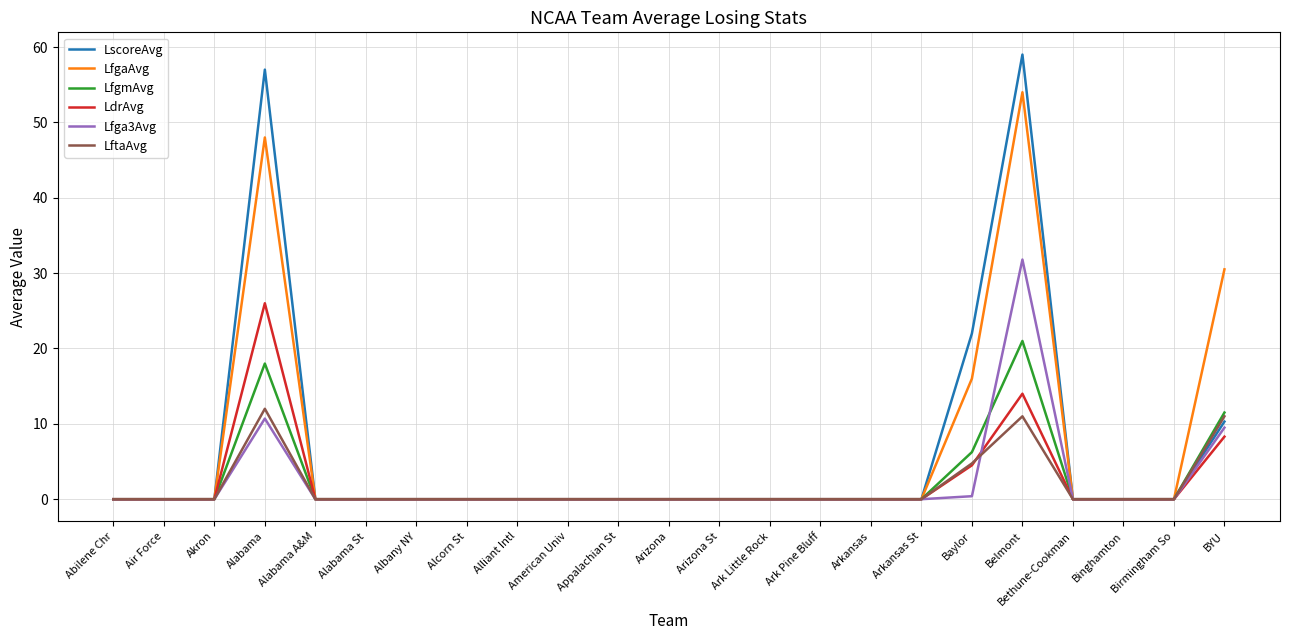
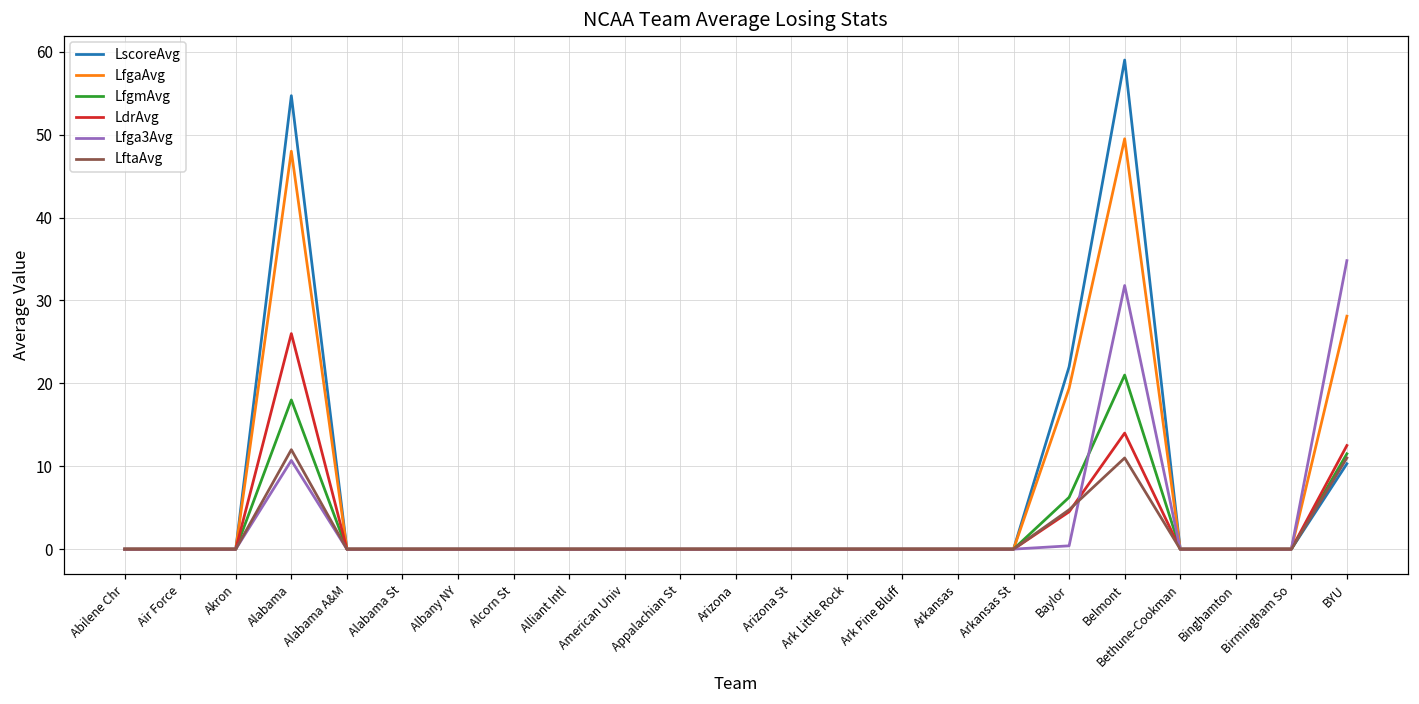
LscoreAvg, Alabama: 57 -> 55
LfgaAvg, Baylor: 16 -> 19
LfgaAvg, Belmont: 54 -> 50
LfgaAvg, BYU: 31 -> 28
LdrAvg, BYU: 8 -> 13
Lfga3Avg, BYU: 10 -> 35
